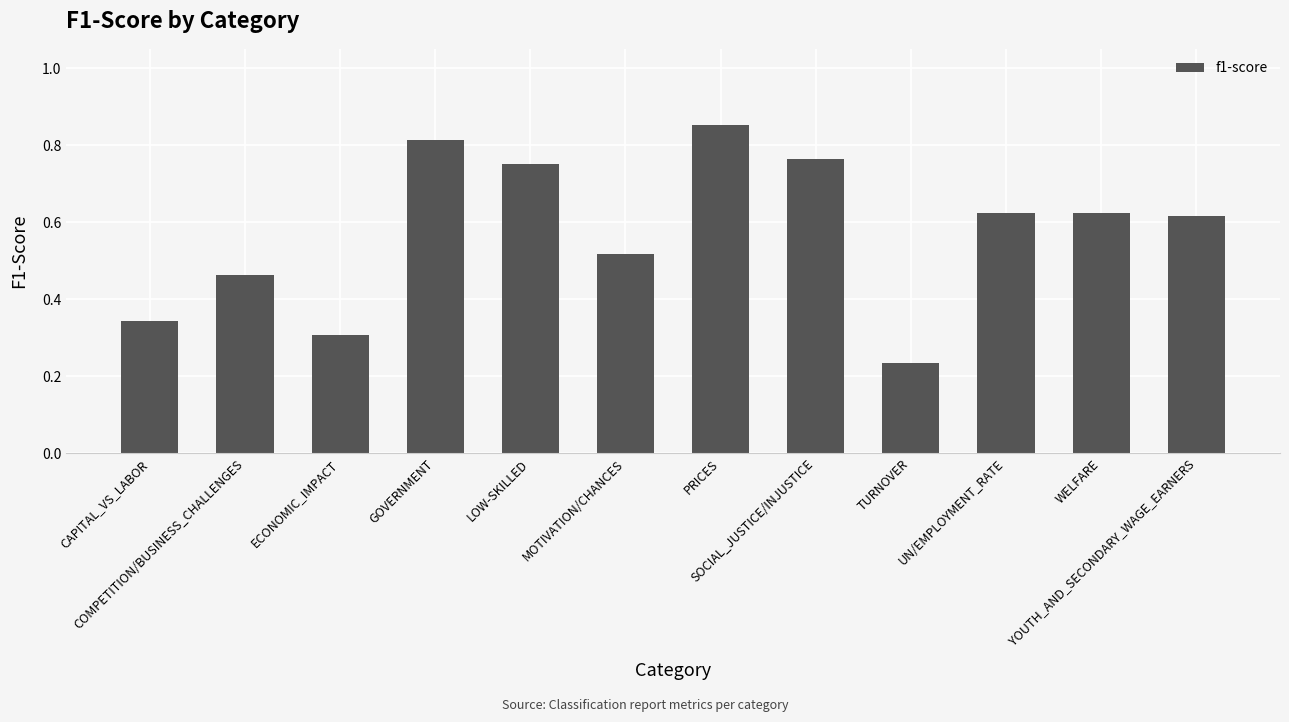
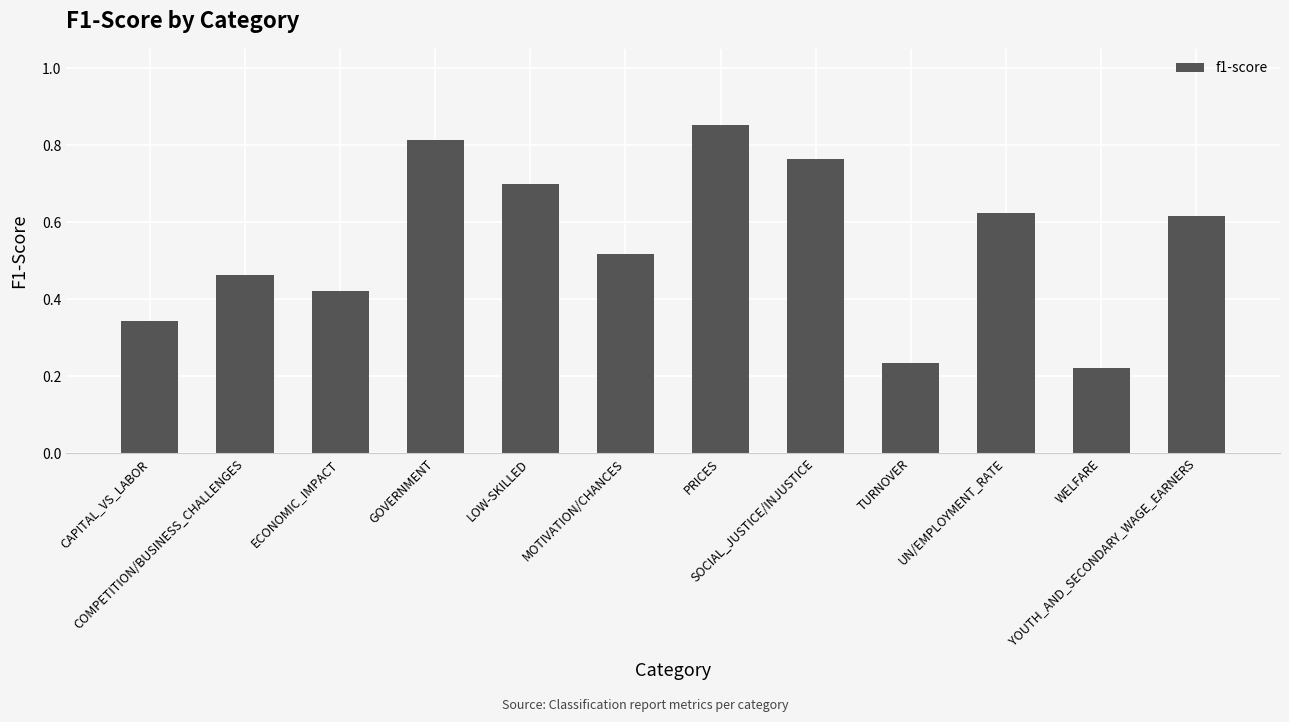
ECONOMIC_IMPACT: 0.31 -> 0.42
LOW-SKILLED: 0.75 -> 0.70
WELFARE: 0.63 -> 0.22
